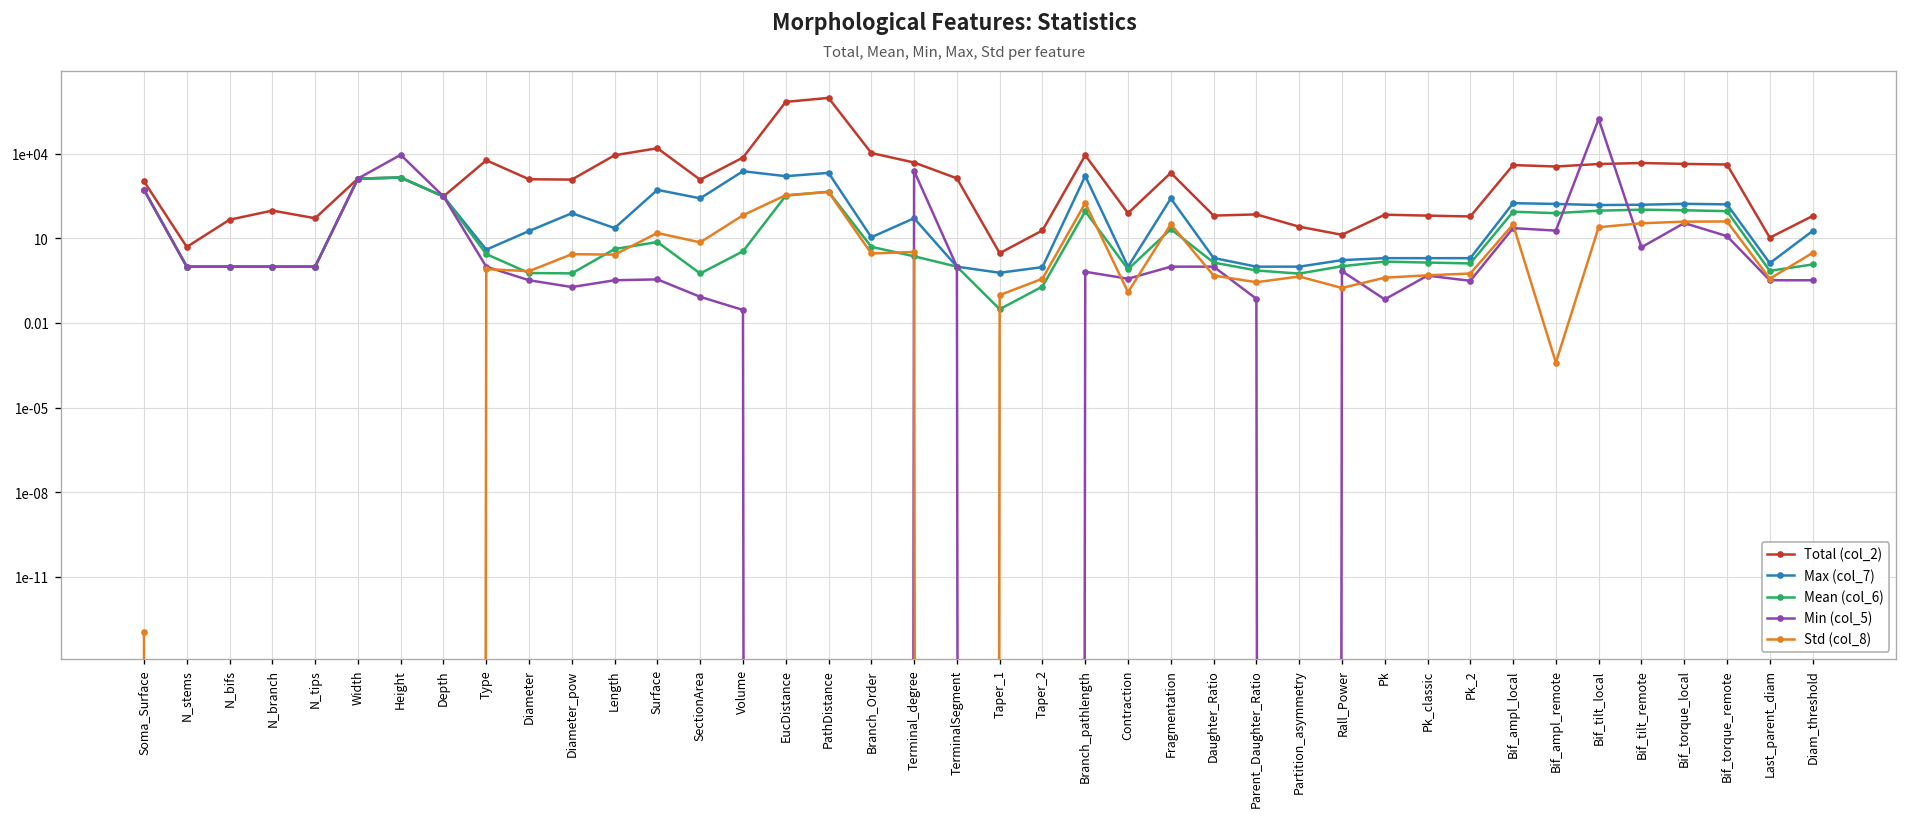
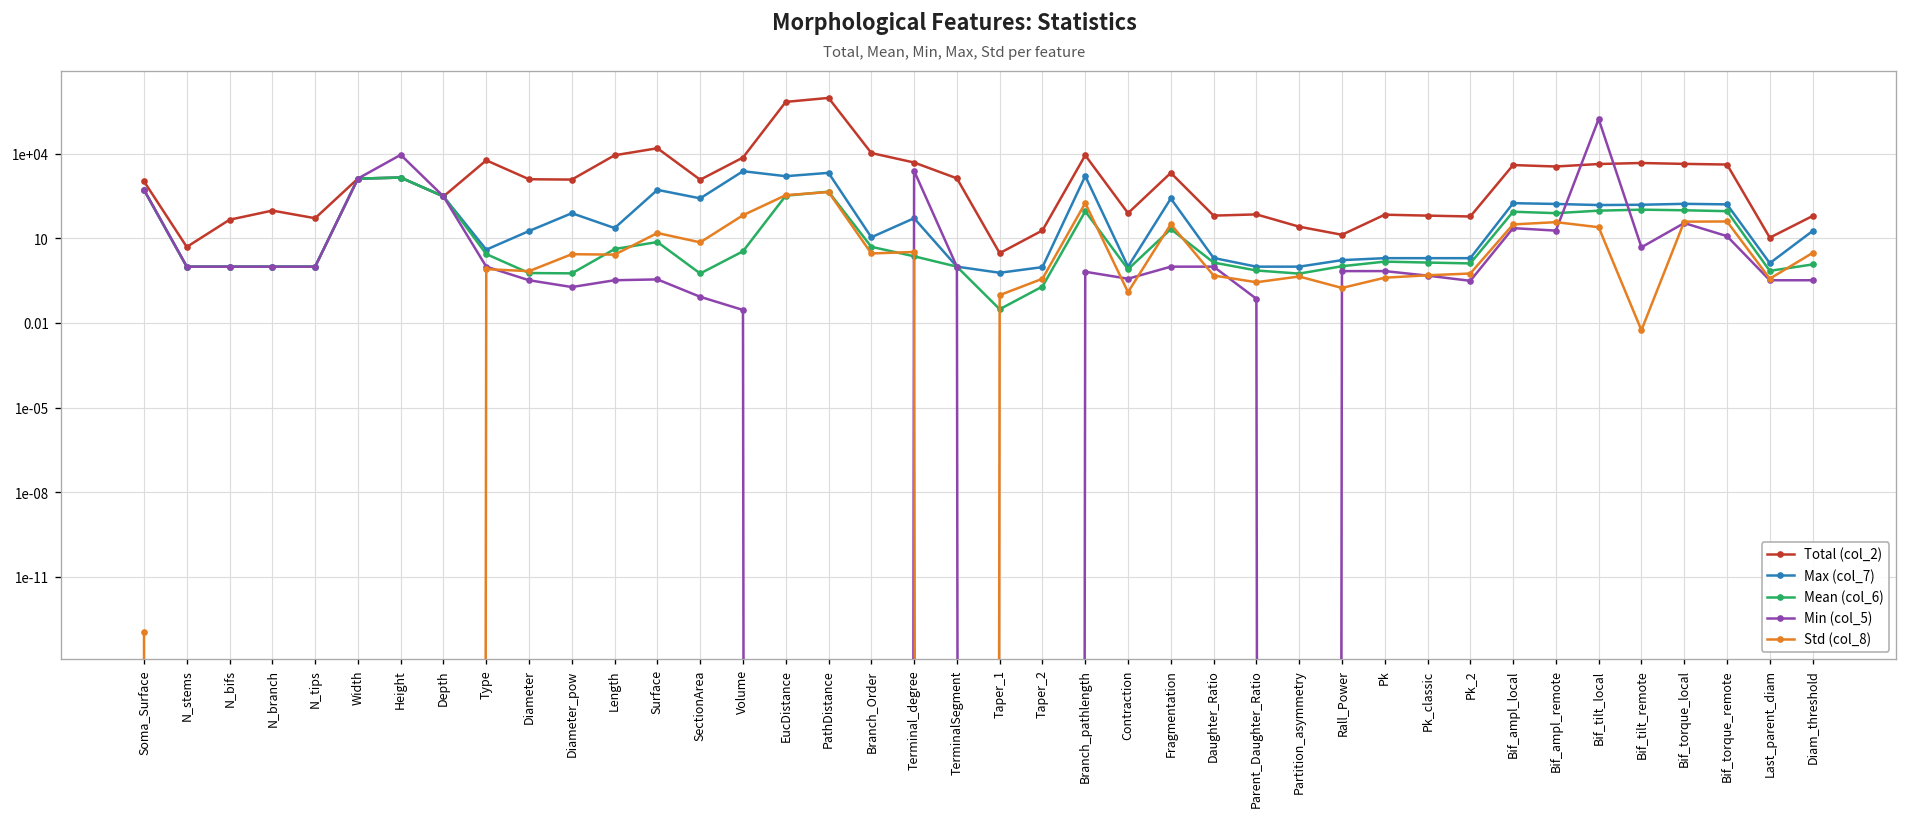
Min (col_5), Pk: 0.07 -> 0.7
Std (col_8), Bif_ampl_remote: 0.0004 -> 40
Std (col_8), Bif_tilt_remote: 30 -> 0.006
